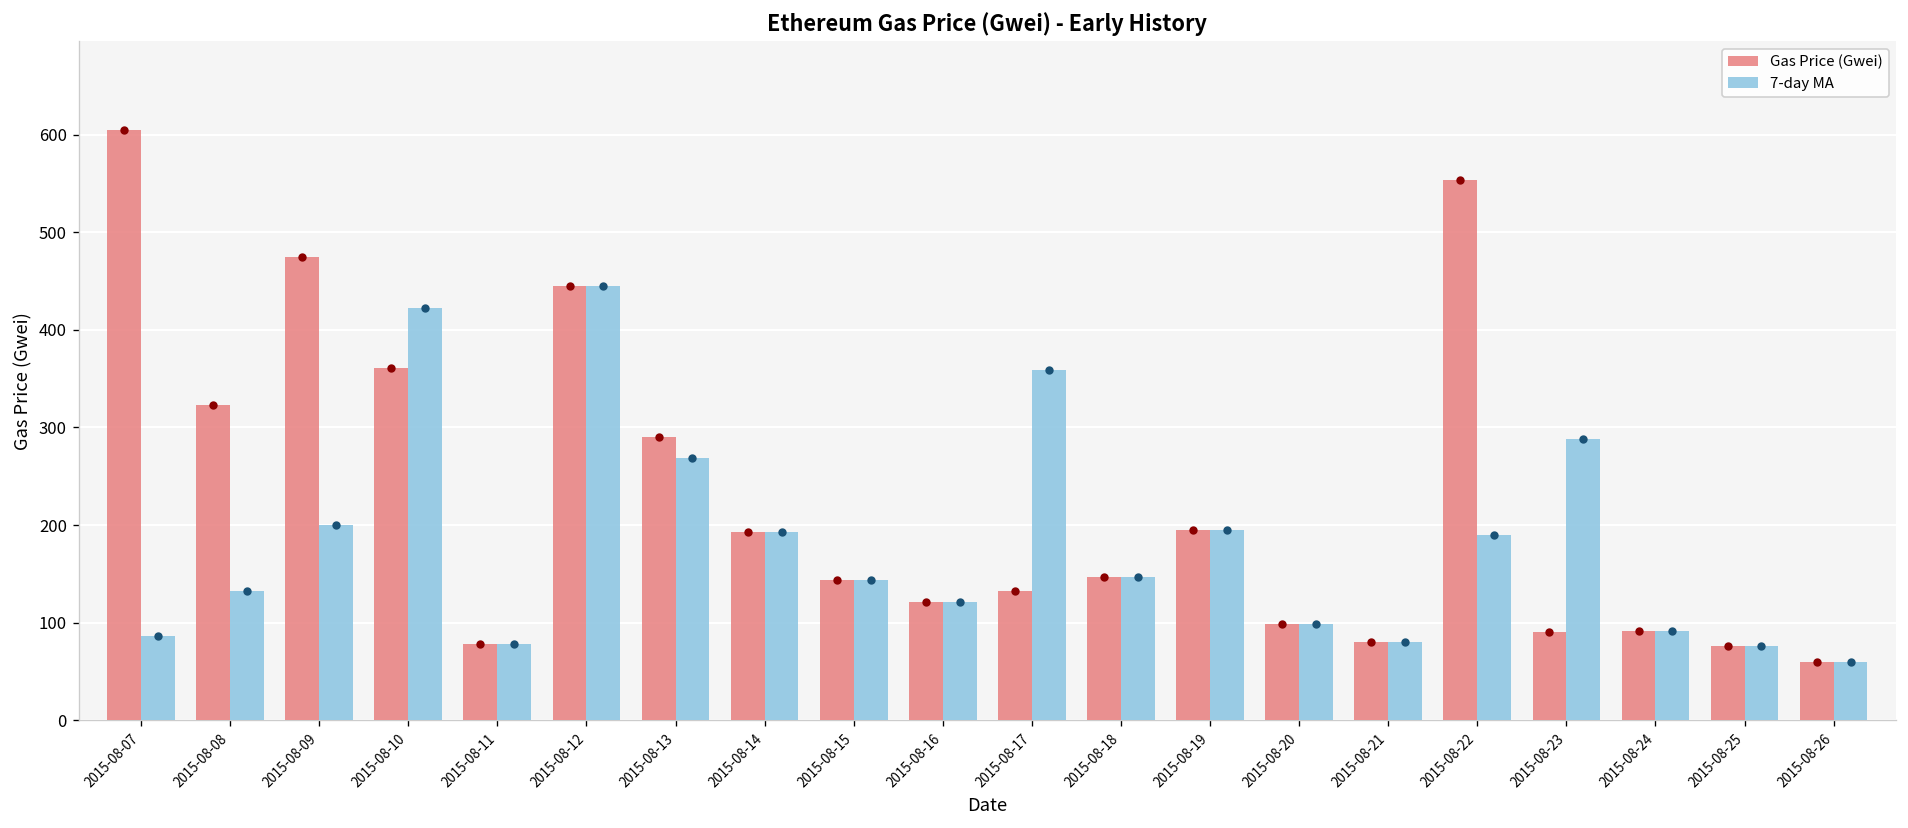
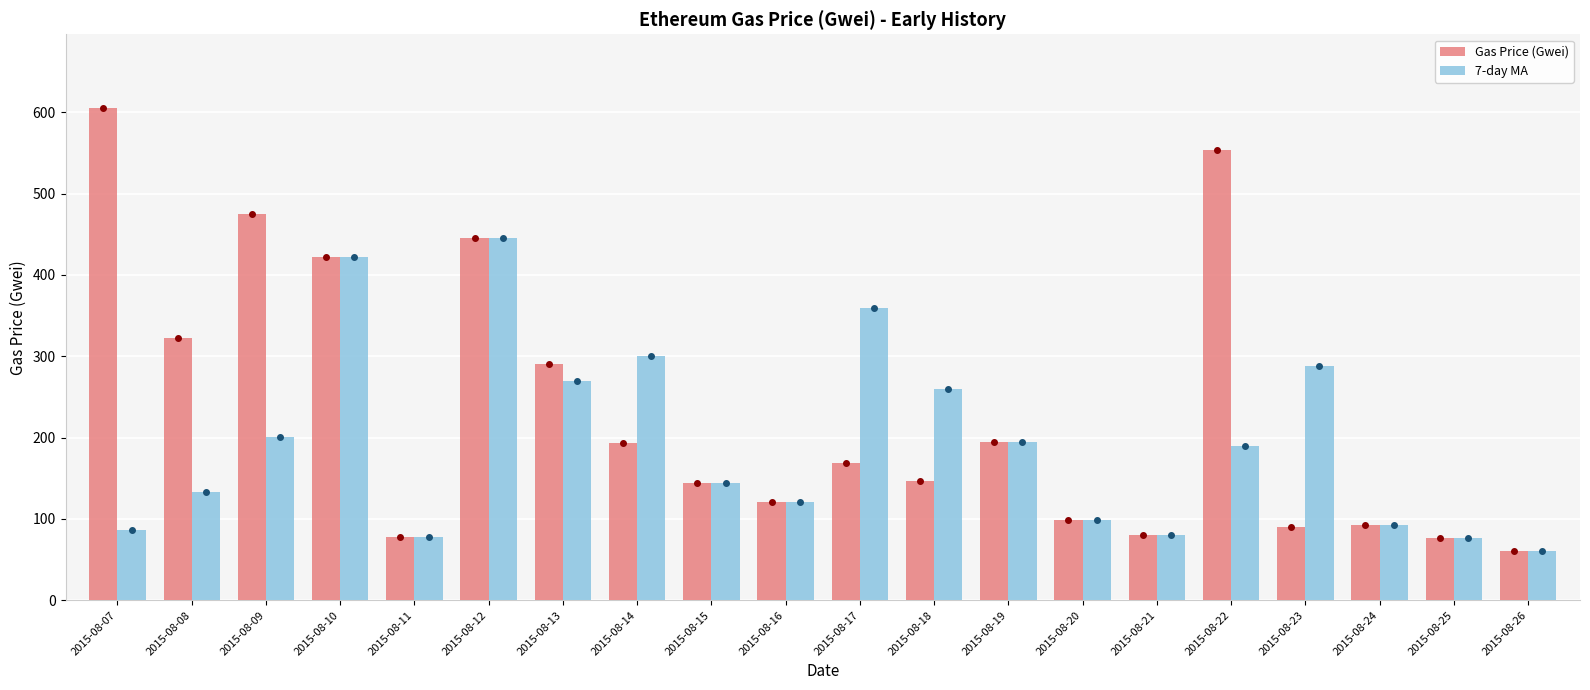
Gas Price (Gwei), 2015-08-10: 360 -> 420
7-day MA, 2015-08-14: 190 -> 300
Gas Price (Gwei), 2015-08-17: 130 -> 170
7-day MA, 2015-08-18: 150 -> 260
